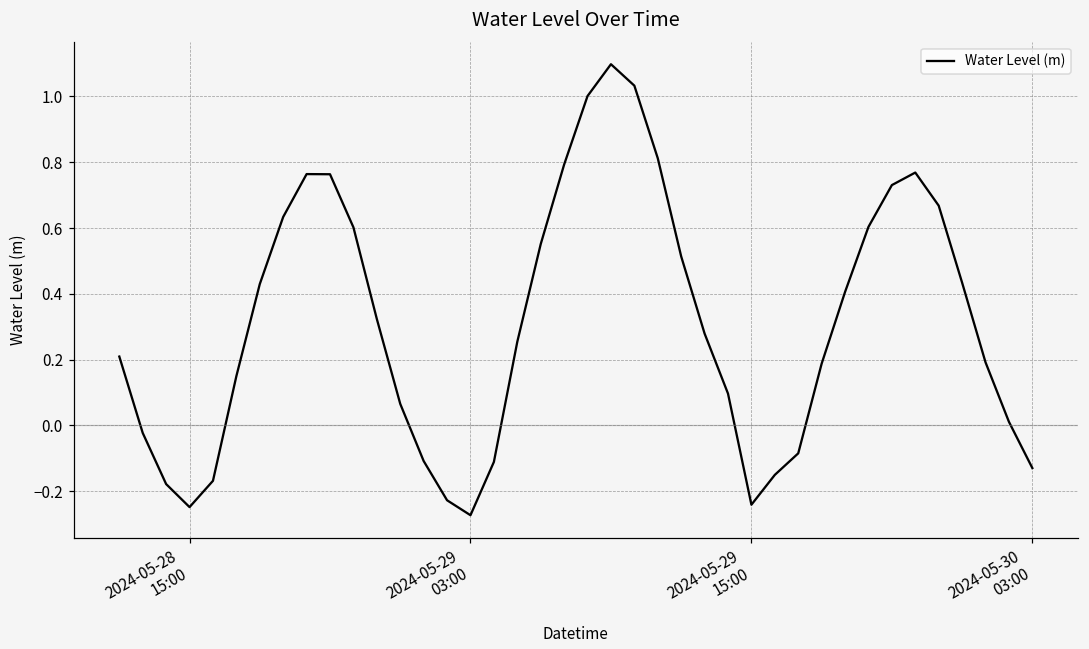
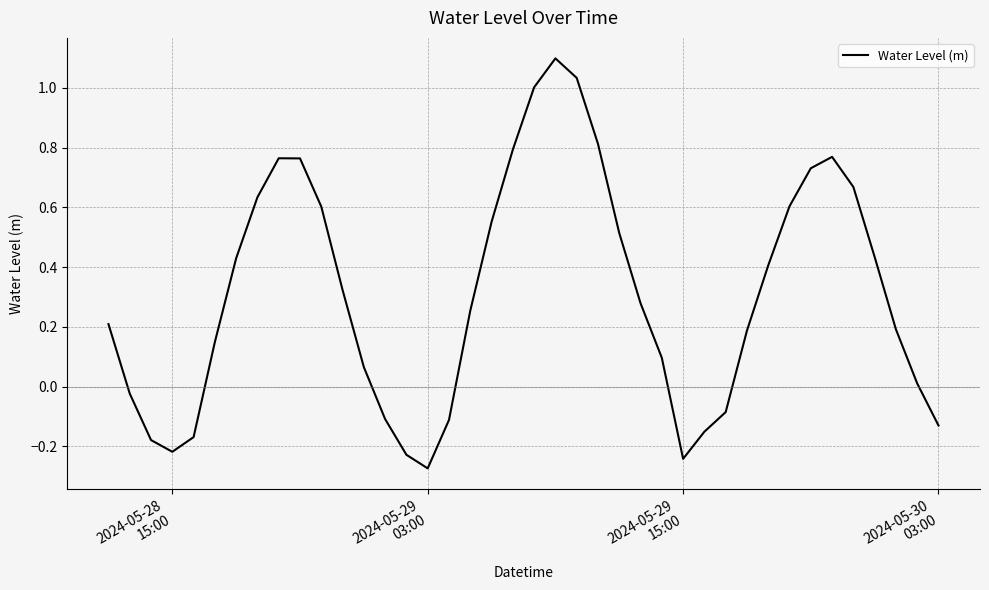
2024-05-28 15:00: -0.25 -> -0.22
